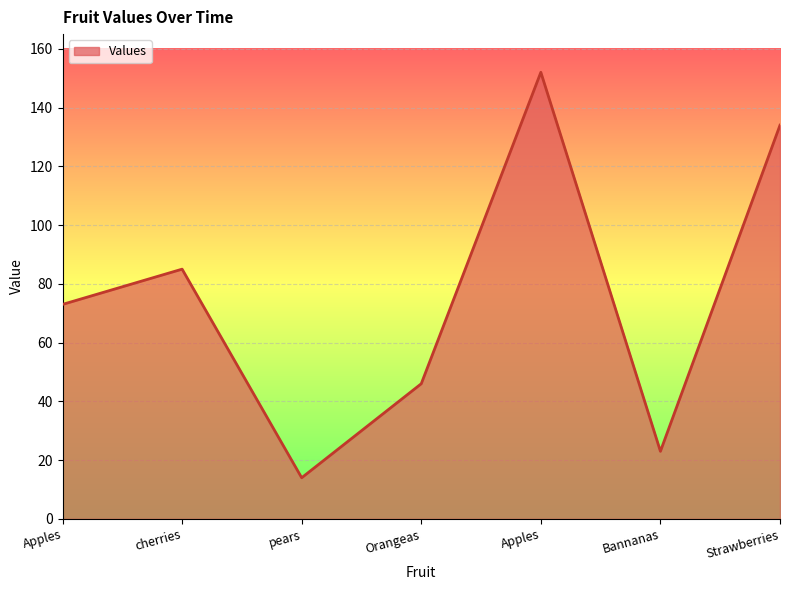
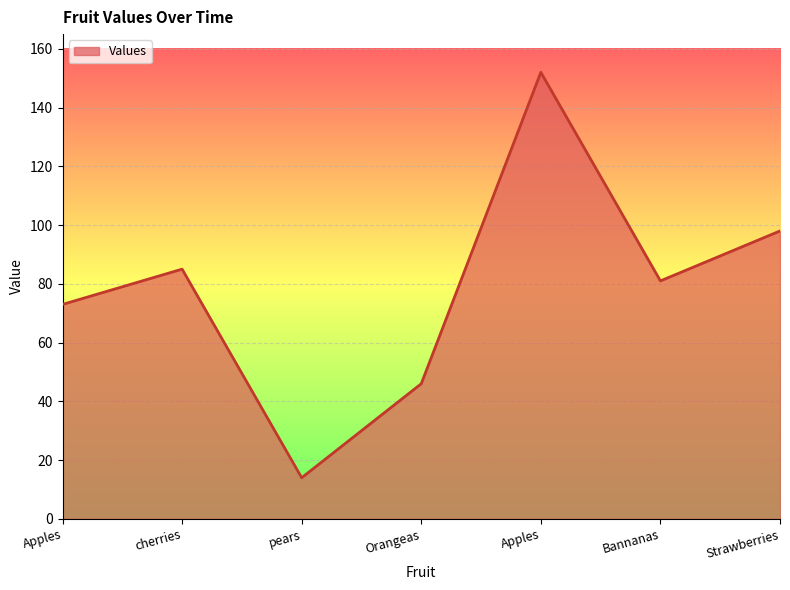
Bannanas: 23 -> 81
Strawberries: 134 -> 98
